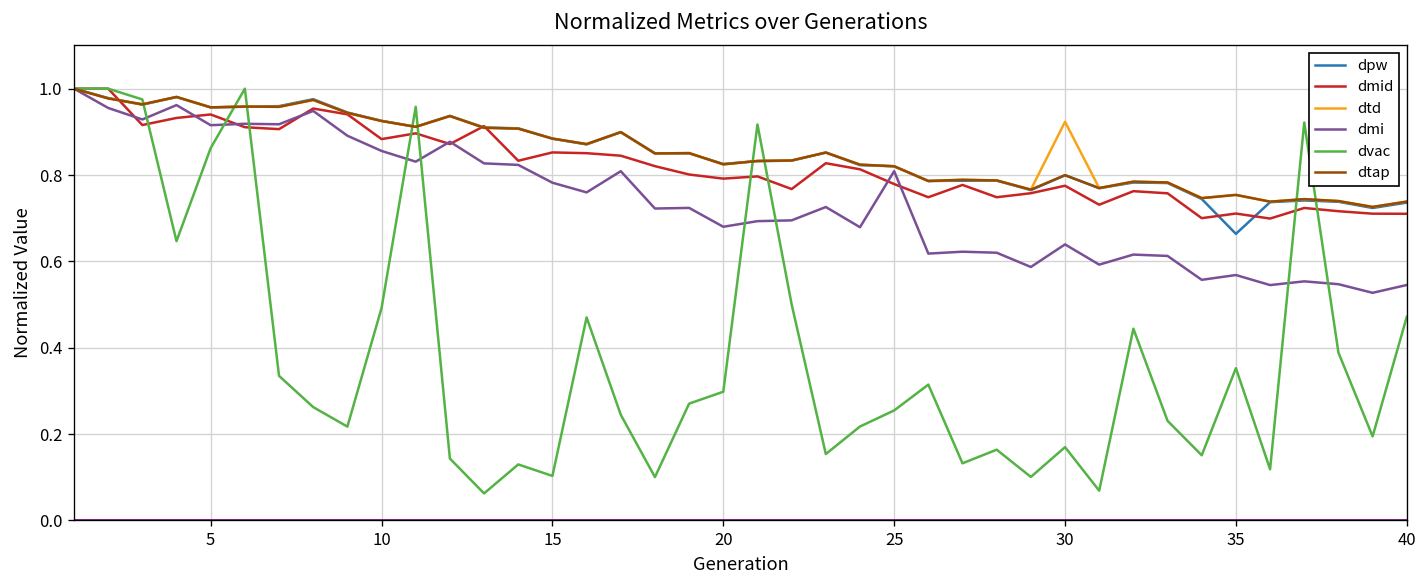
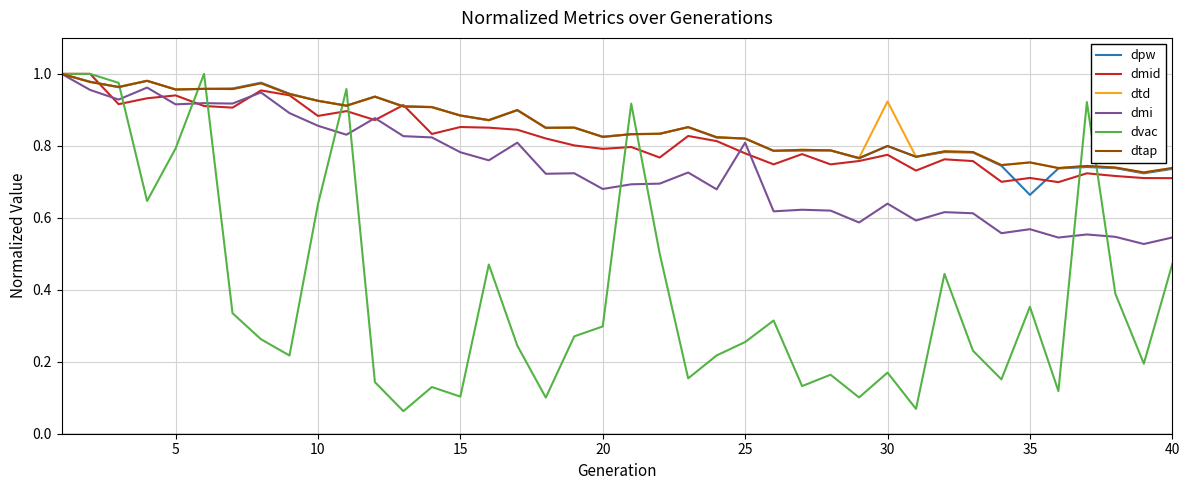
dvac, 5: 0.86 -> 0.79
dvac, 10: 0.49 -> 0.64
